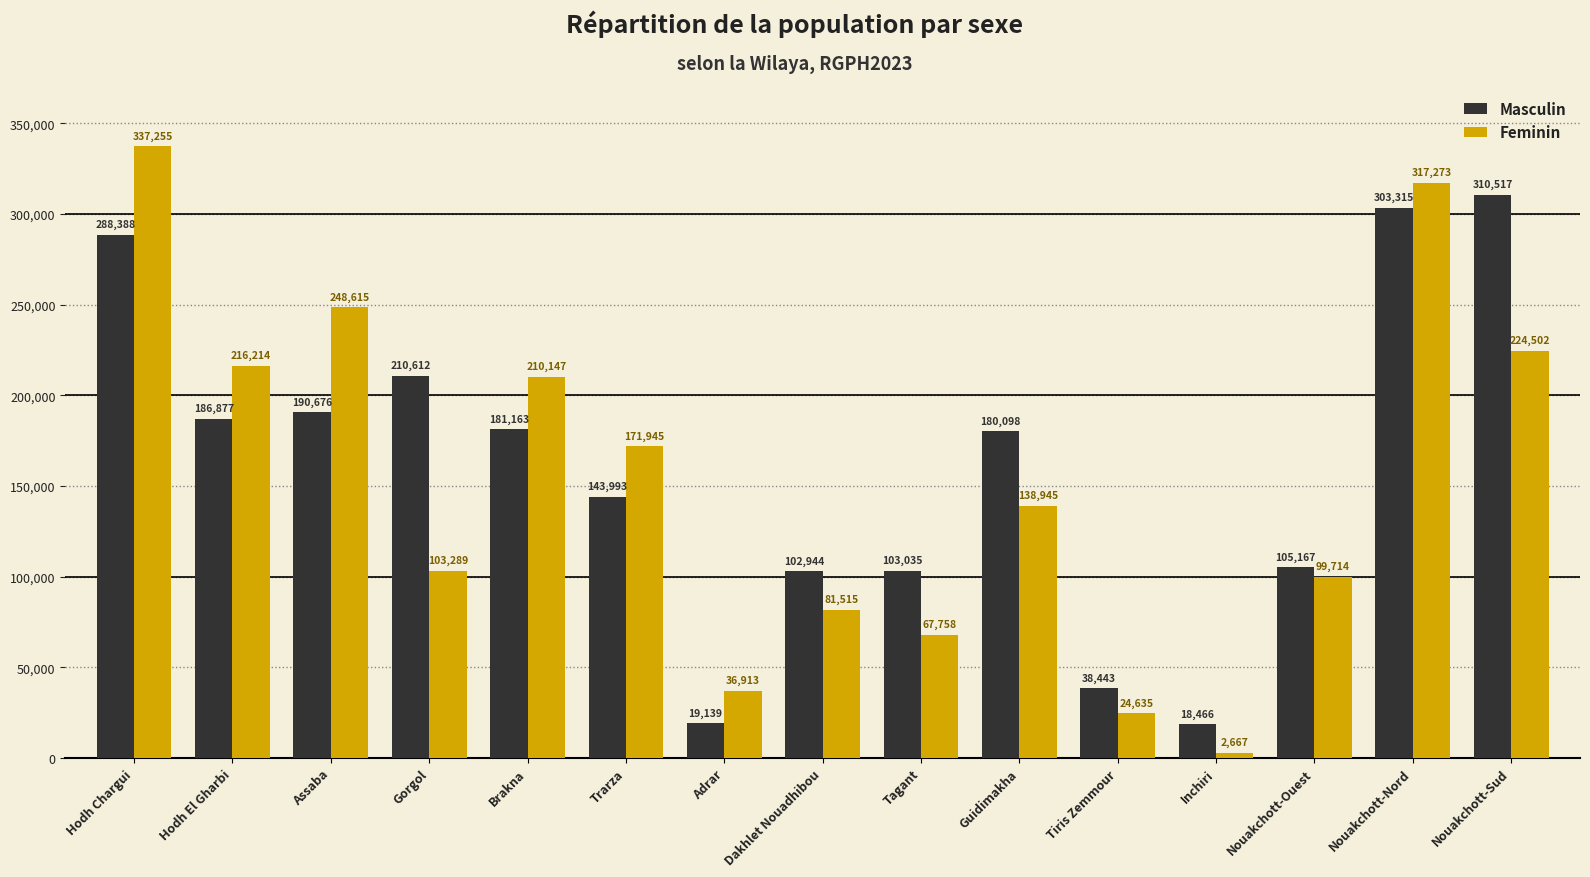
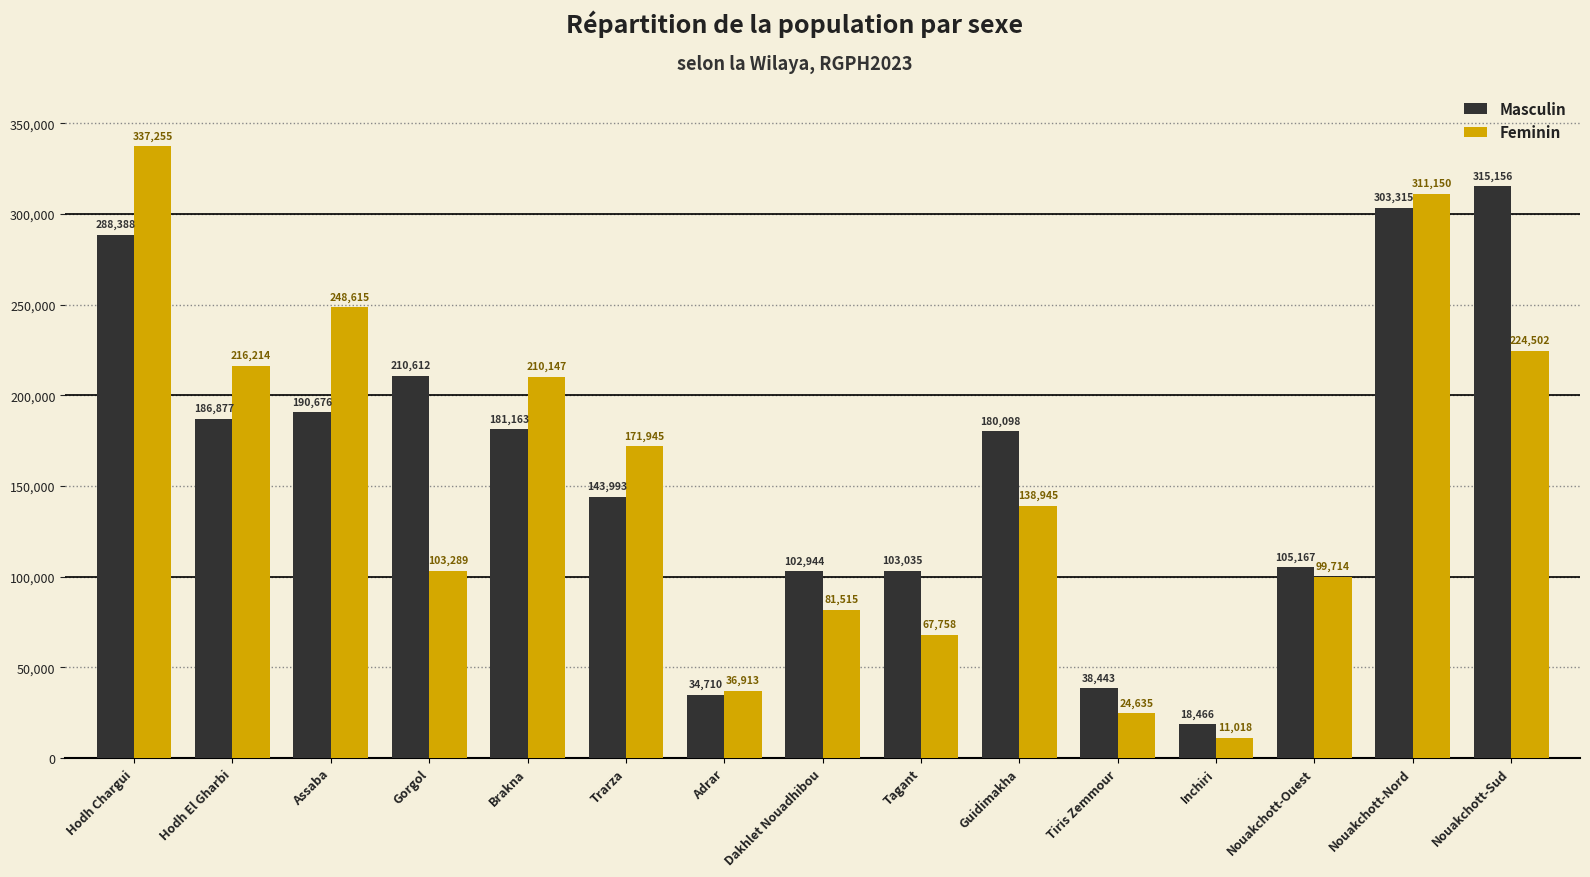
Masculin, Adrar: 19,139 -> 34,710
Feminin, Inchiri: 2,667 -> 11,018
Feminin, Nouakchott-Nord: 317,273 -> 311,150
Masculin, Nouakchott-Sud: 310,517 -> 315,156
